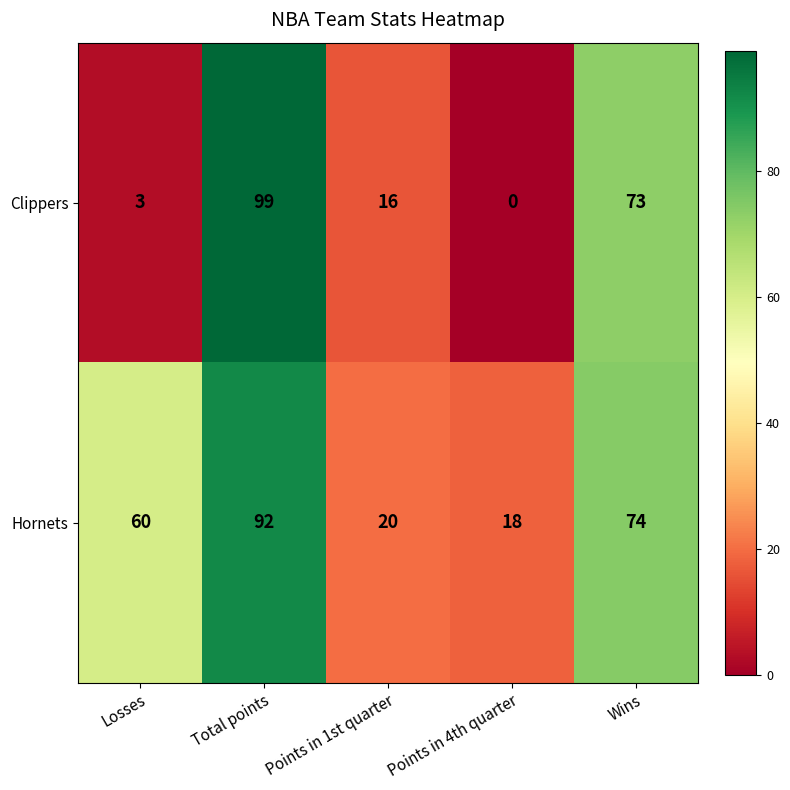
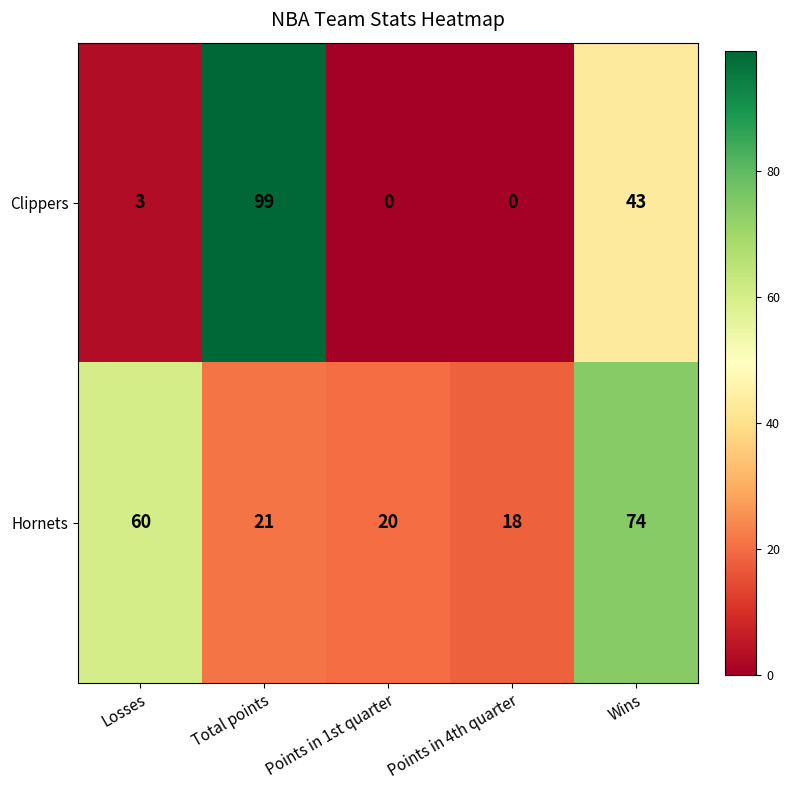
Clippers, Points in 1st quarter: 16 -> 0
Clippers, Wins: 73 -> 43
Hornets, Total points: 92 -> 21
